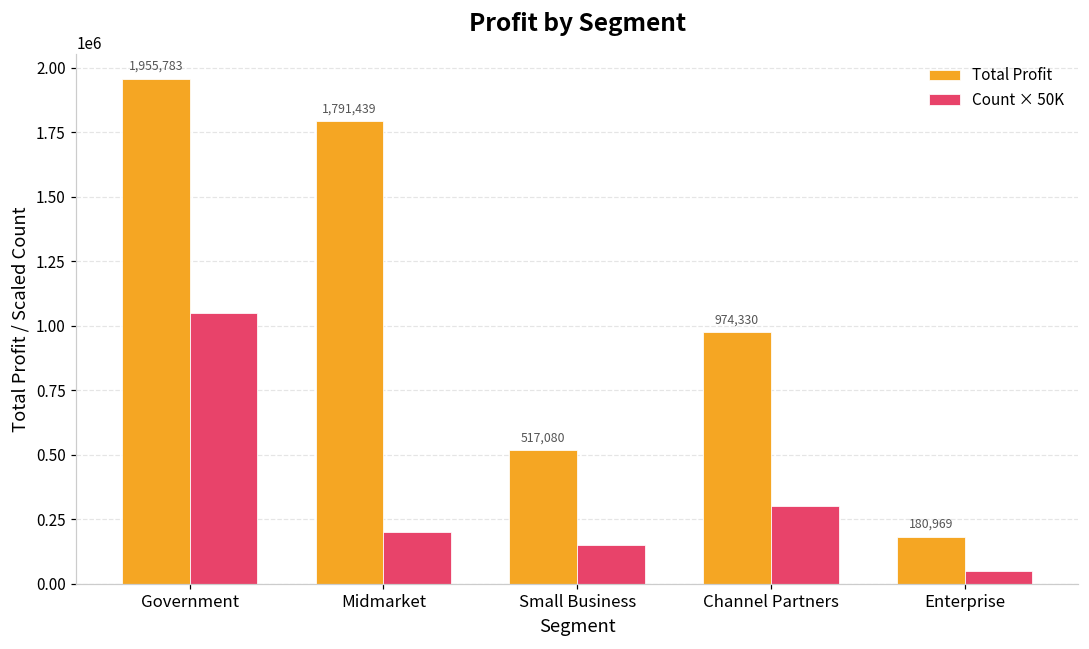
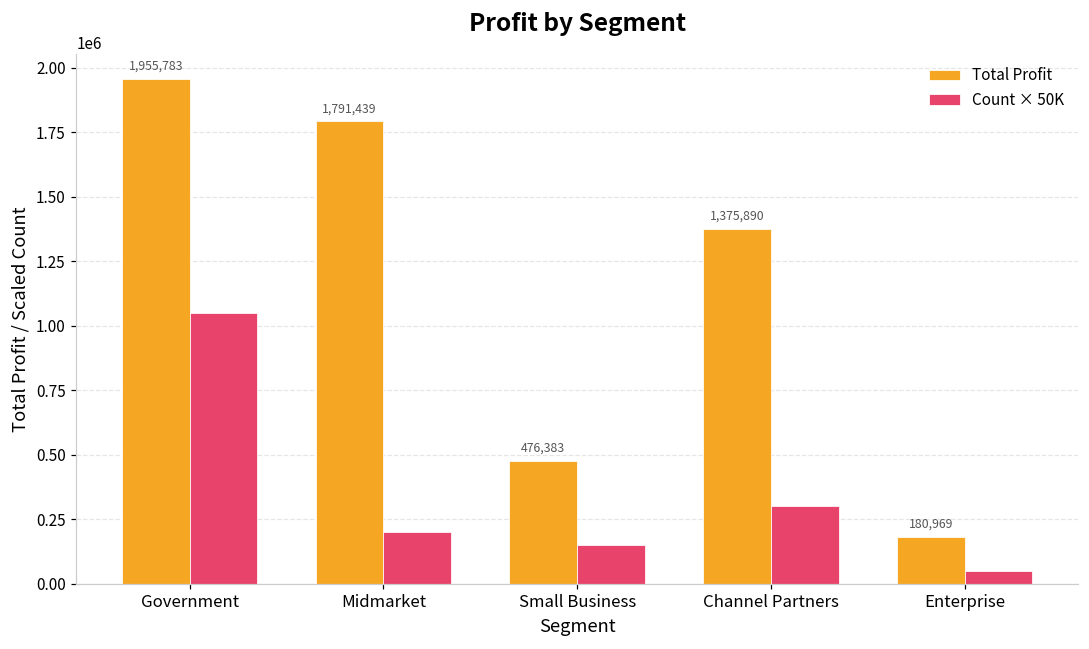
Total Profit, Small Business: 517,080 -> 476,383
Total Profit, Channel Partners: 974,330 -> 1,375,890
